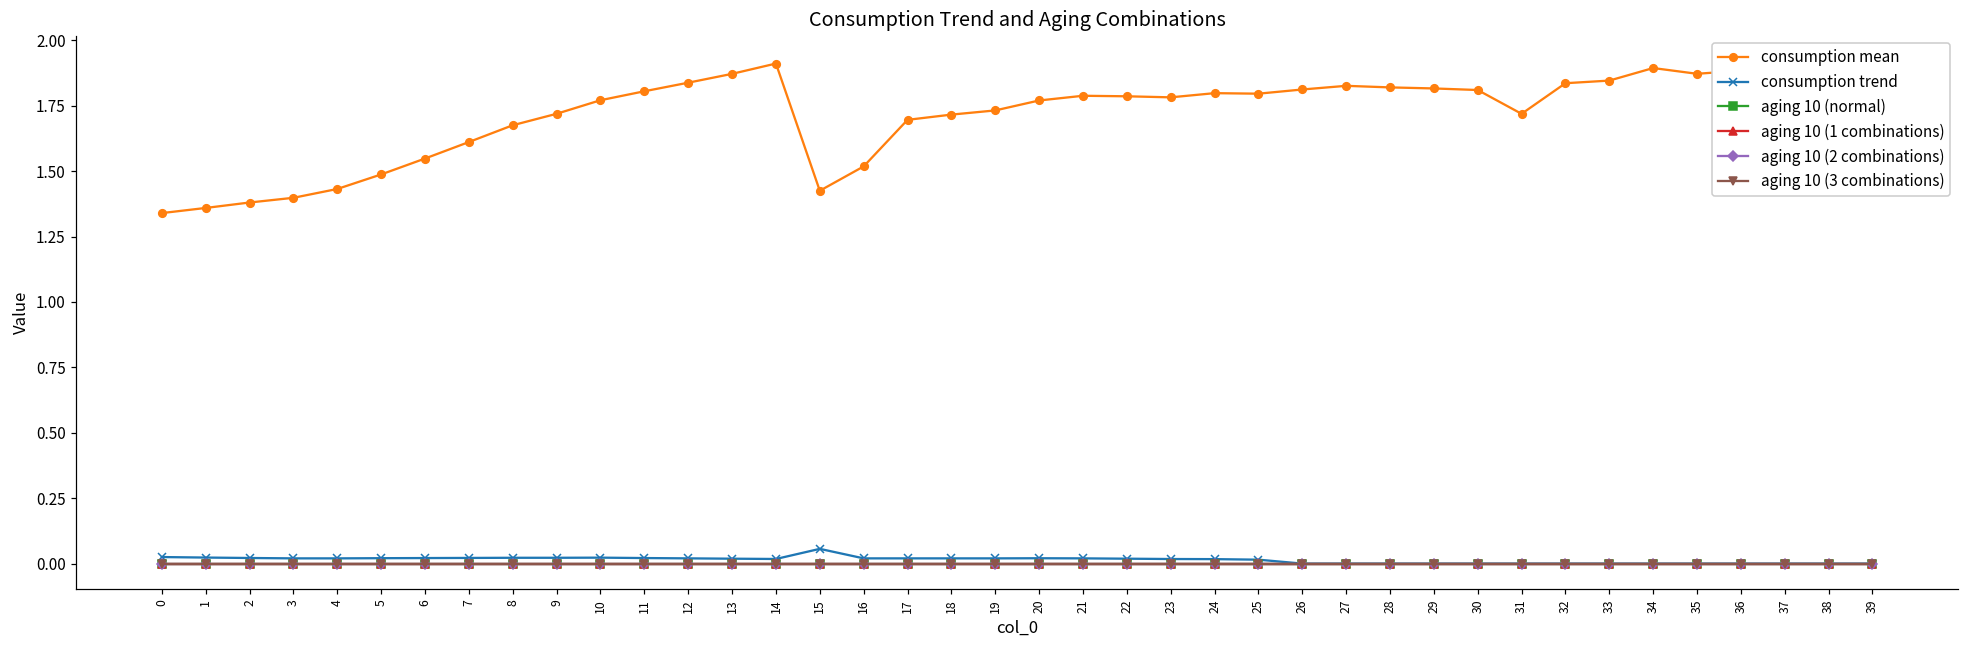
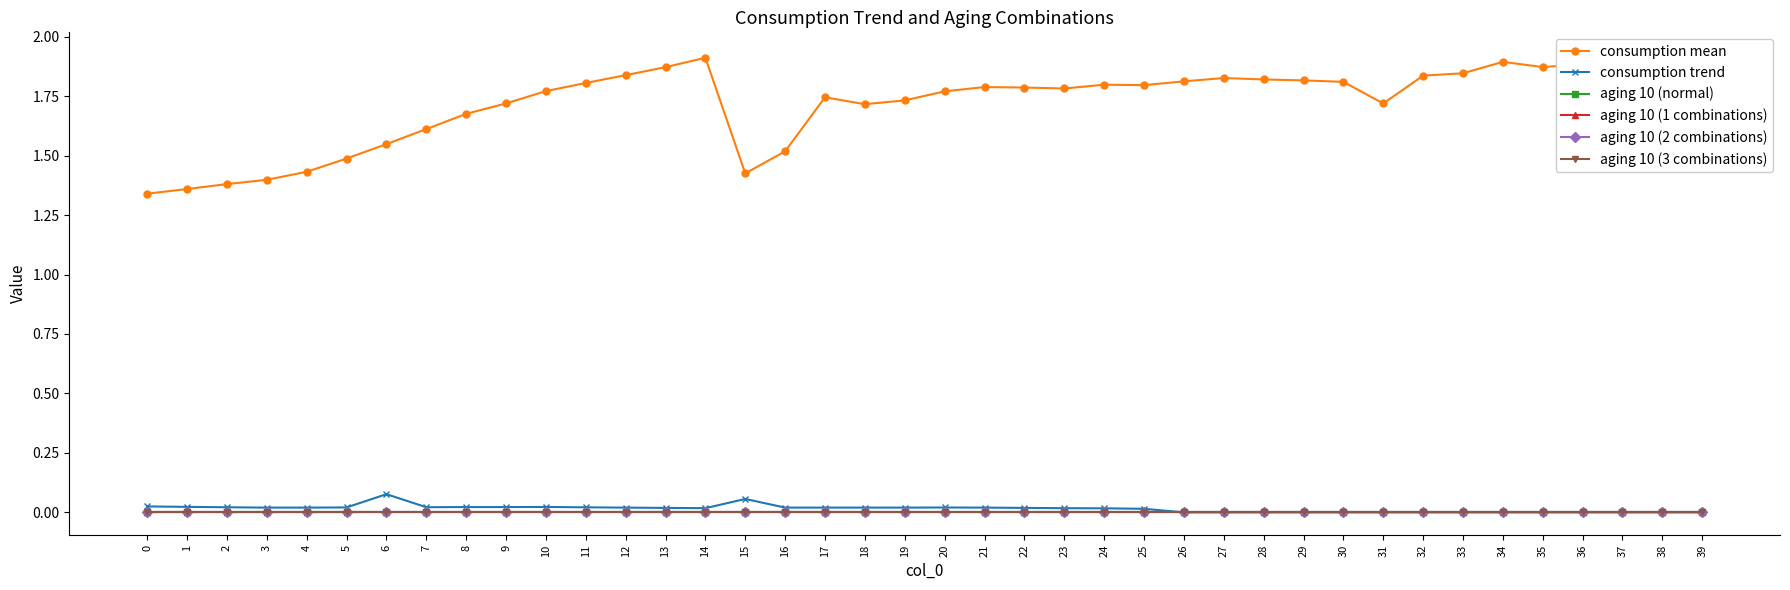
consumption trend, 6: 0.02 -> 0.08
consumption mean, 17: 1.70 -> 1.75
